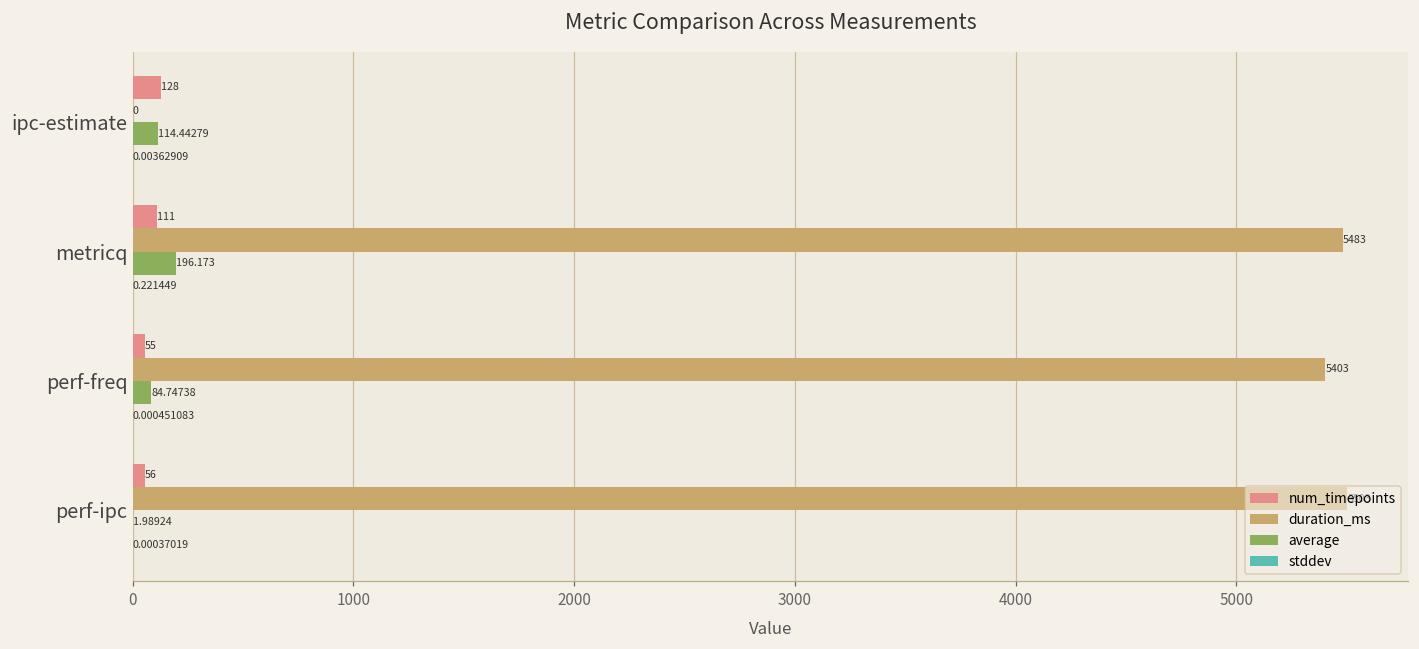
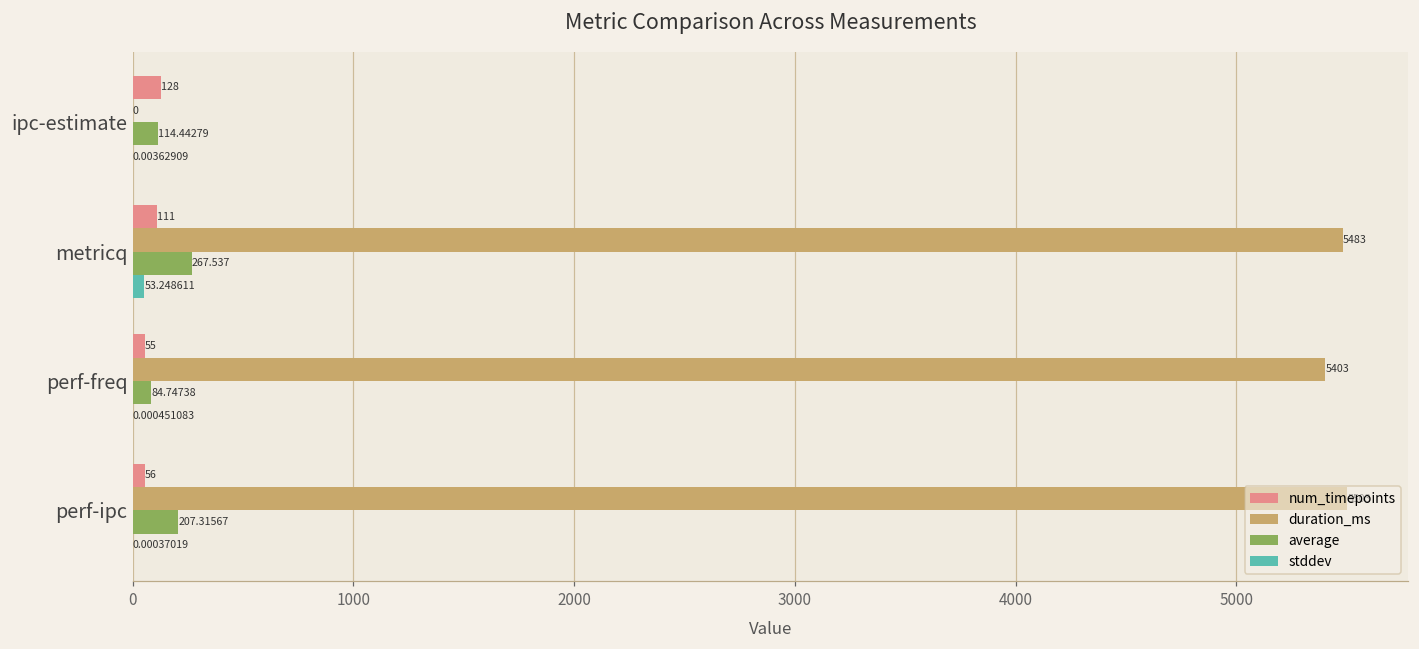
average, metricq: 196.173 -> 267.537
stddev, metricq: 0.221449 -> 53.248611
average, perf-ipc: 1.98924 -> 207.31567
